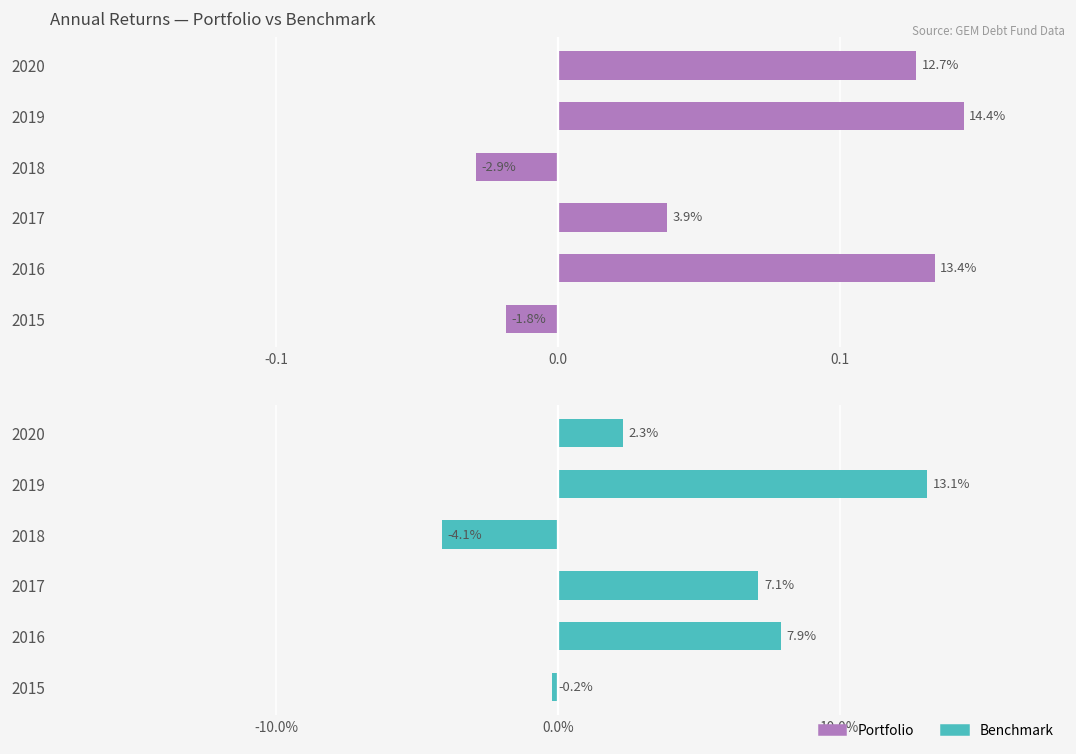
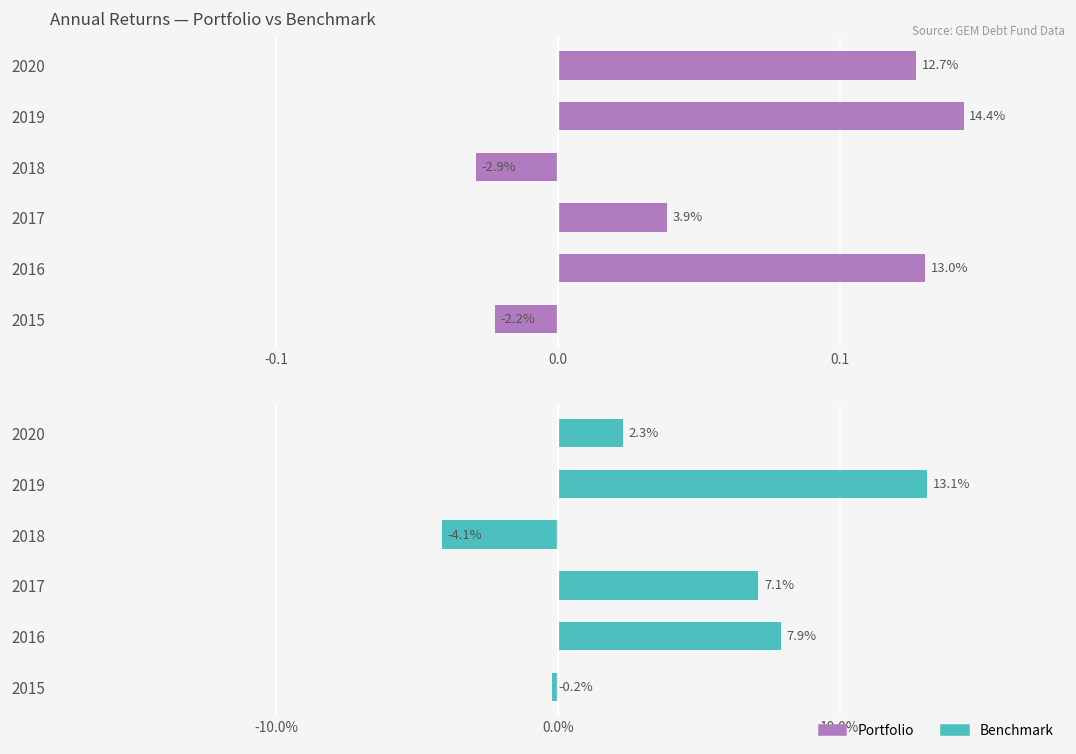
Annual Returns — Portfolio vs Benchmark, 2016: 13.4% -> 13.0%
Annual Returns — Portfolio vs Benchmark, 2015: -1.8% -> -2.2%
